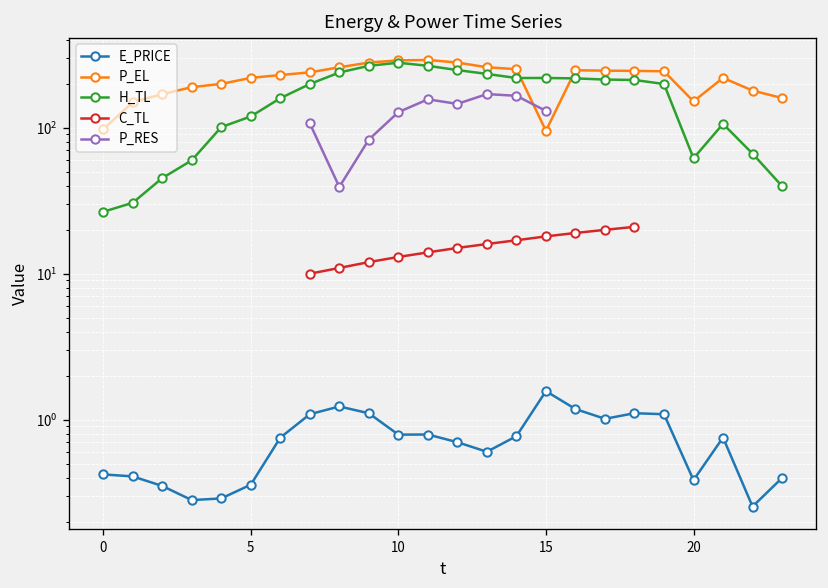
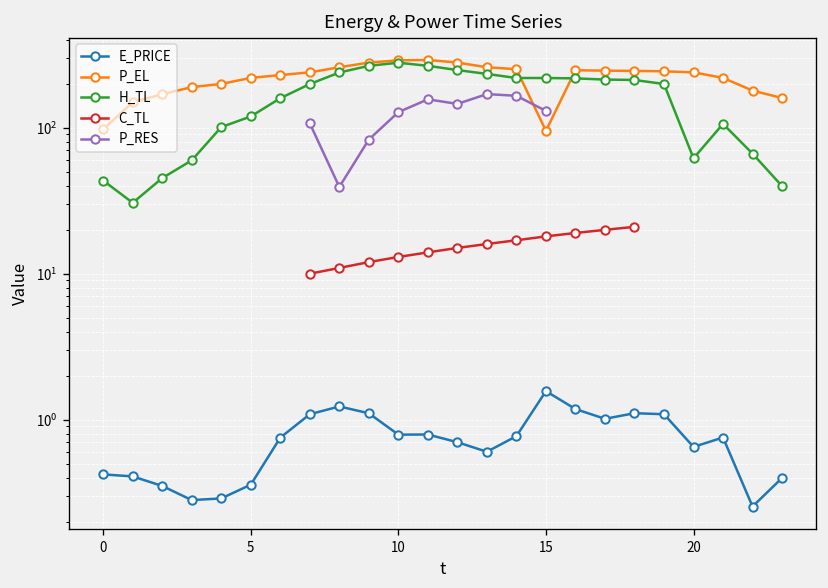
H_TL, 0: 27 -> 44
E_PRICE, 20: 0.38 -> 0.7
P_EL, 20: 150 -> 240
